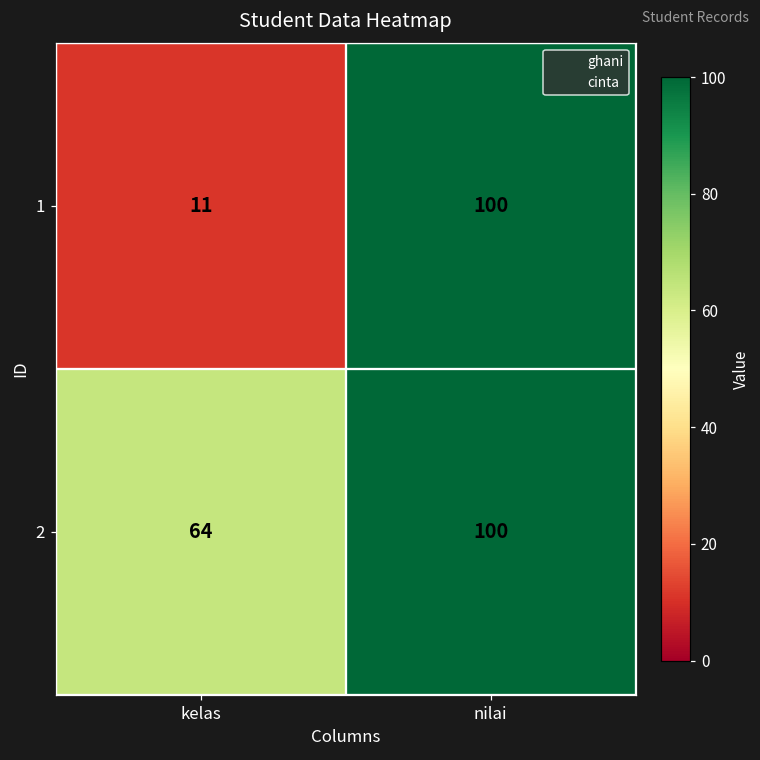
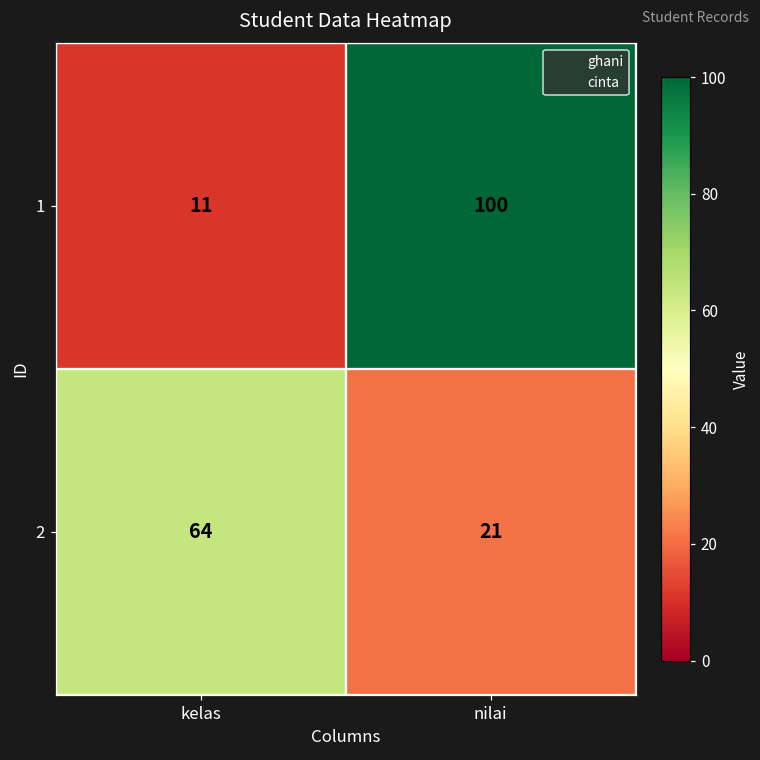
2, nilai: 100 -> 21
